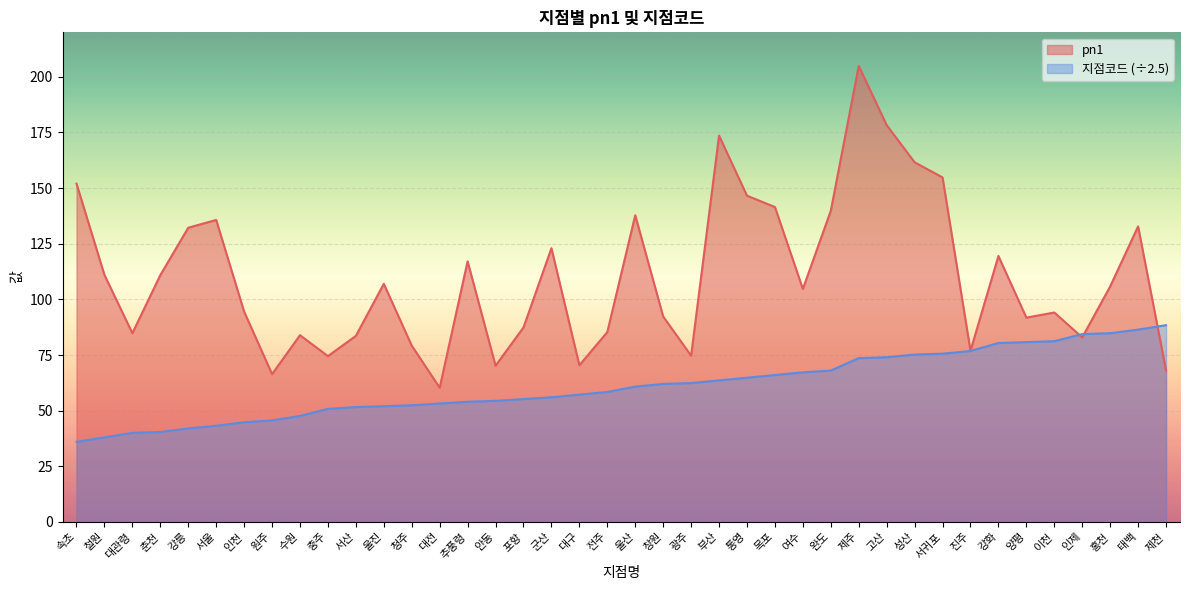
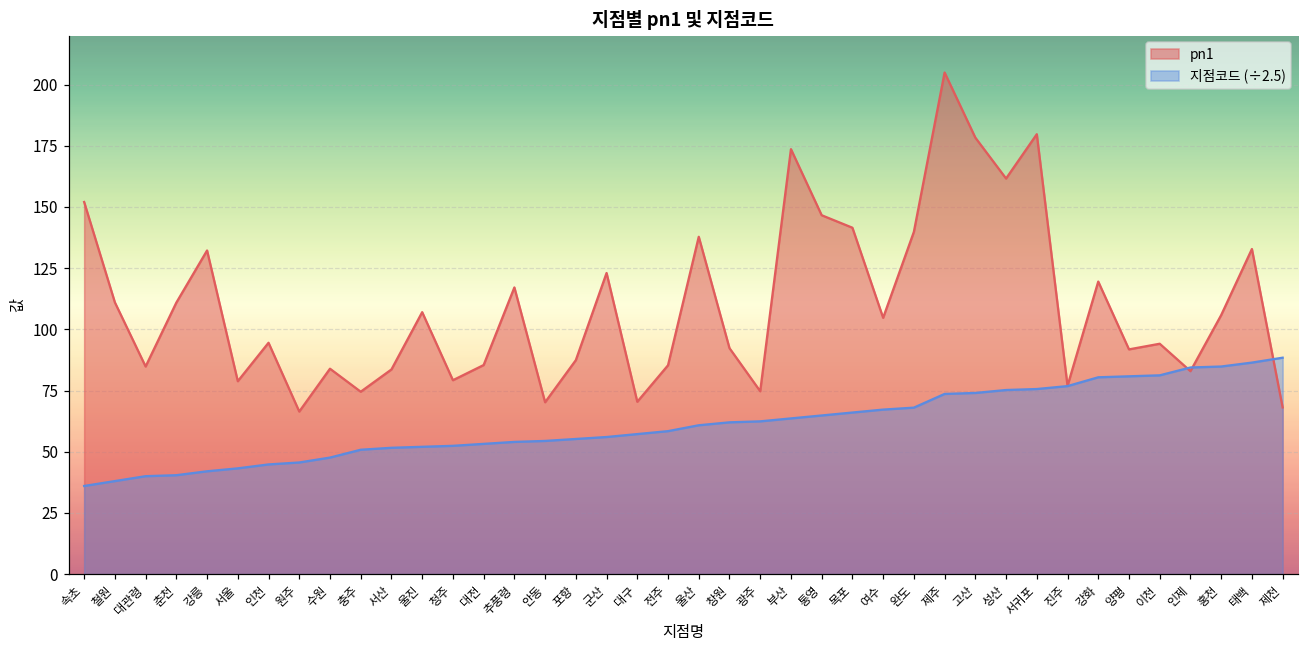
pn1, 서울: 136 -> 79
pn1, 대전: 60 -> 85
pn1, 서귀포: 155 -> 180
